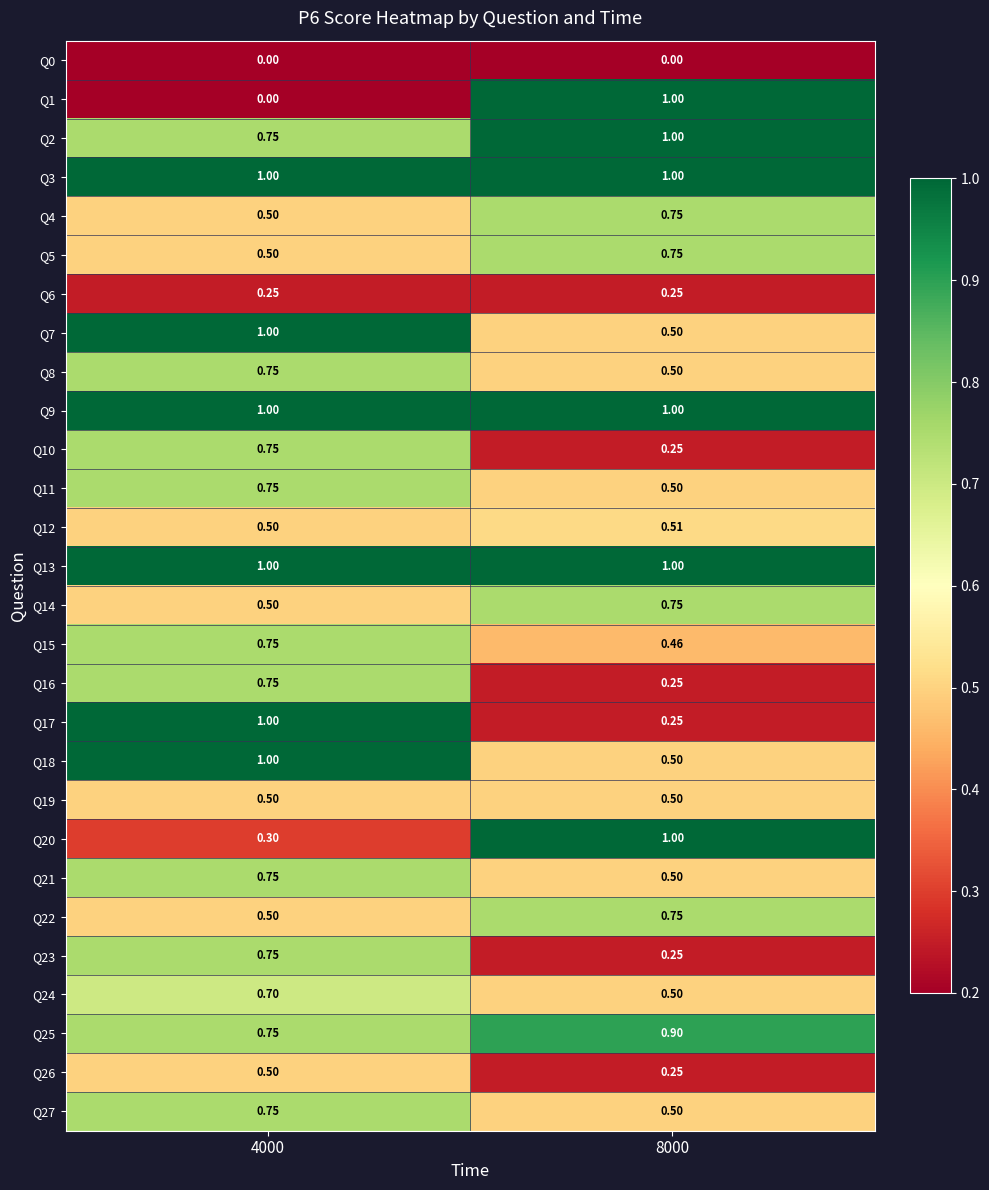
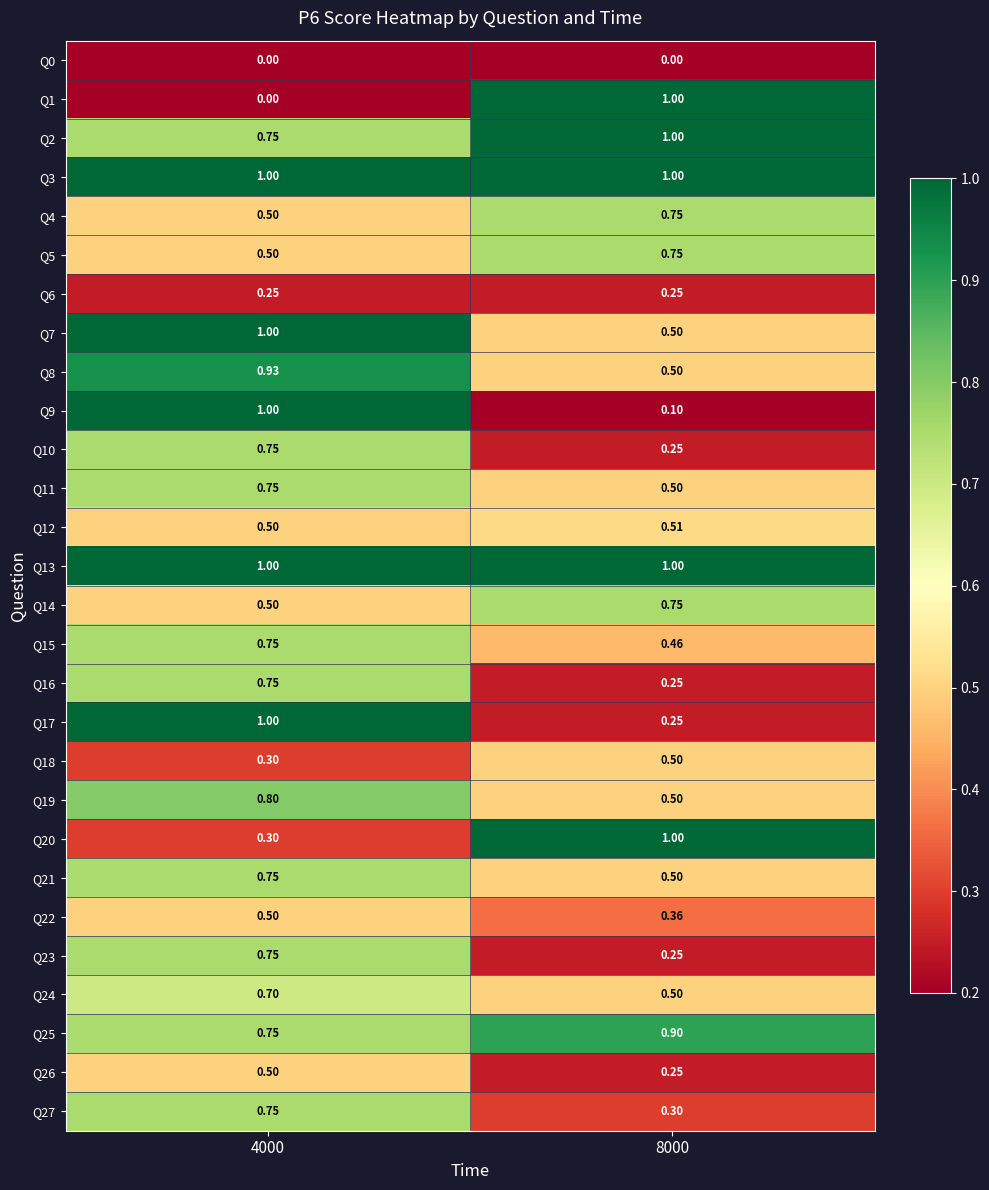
Q8, 4000: 0.75 -> 0.93
Q9, 8000: 1.00 -> 0.10
Q18, 4000: 1.00 -> 0.30
Q19, 4000: 0.50 -> 0.80
Q22, 8000: 0.75 -> 0.36
Q27, 8000: 0.50 -> 0.30
